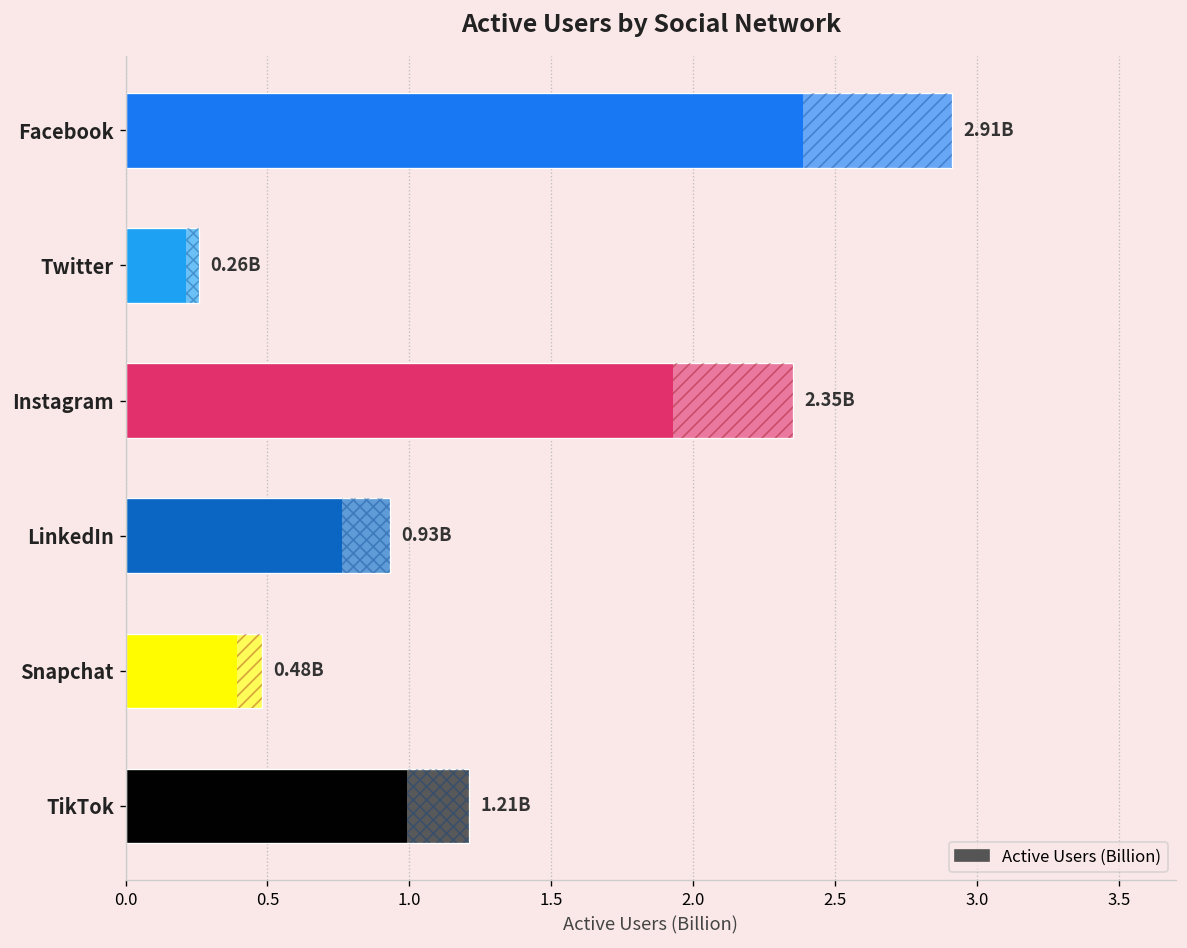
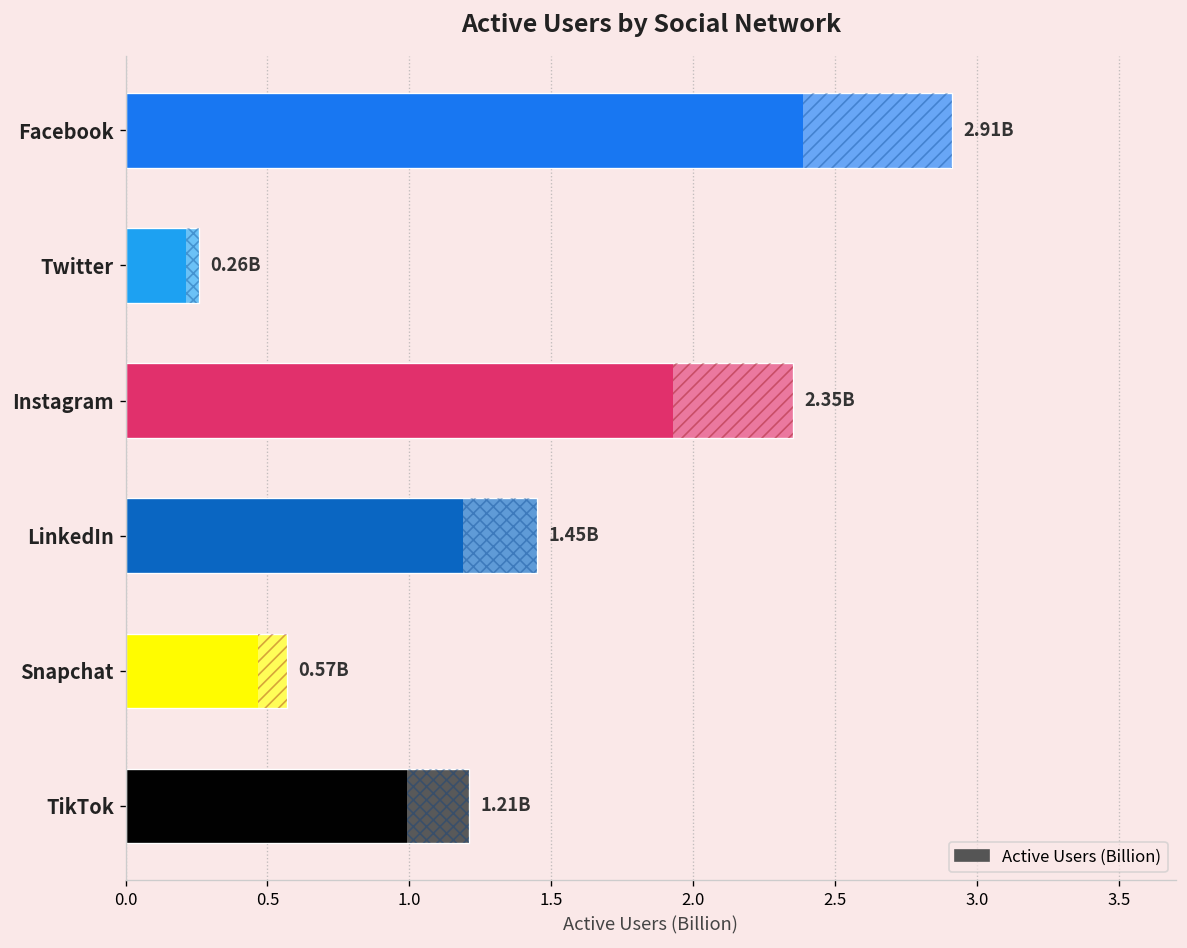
LinkedIn: 0.93B -> 1.45B
Snapchat: 0.48B -> 0.57B
